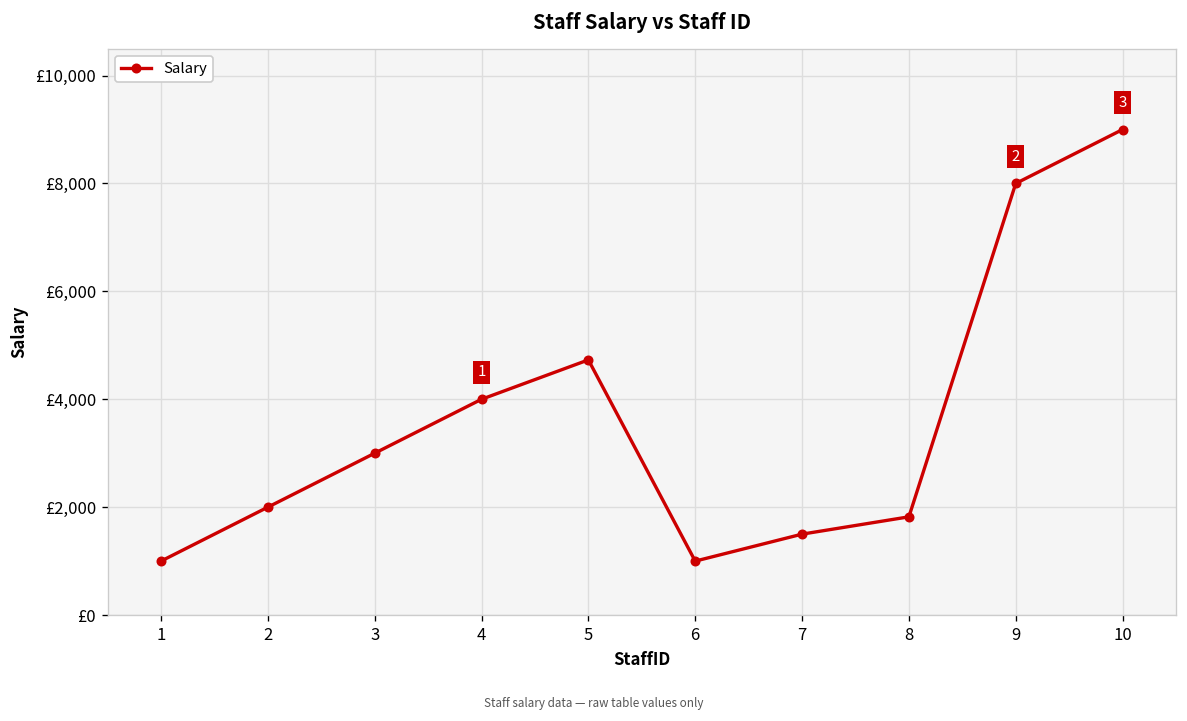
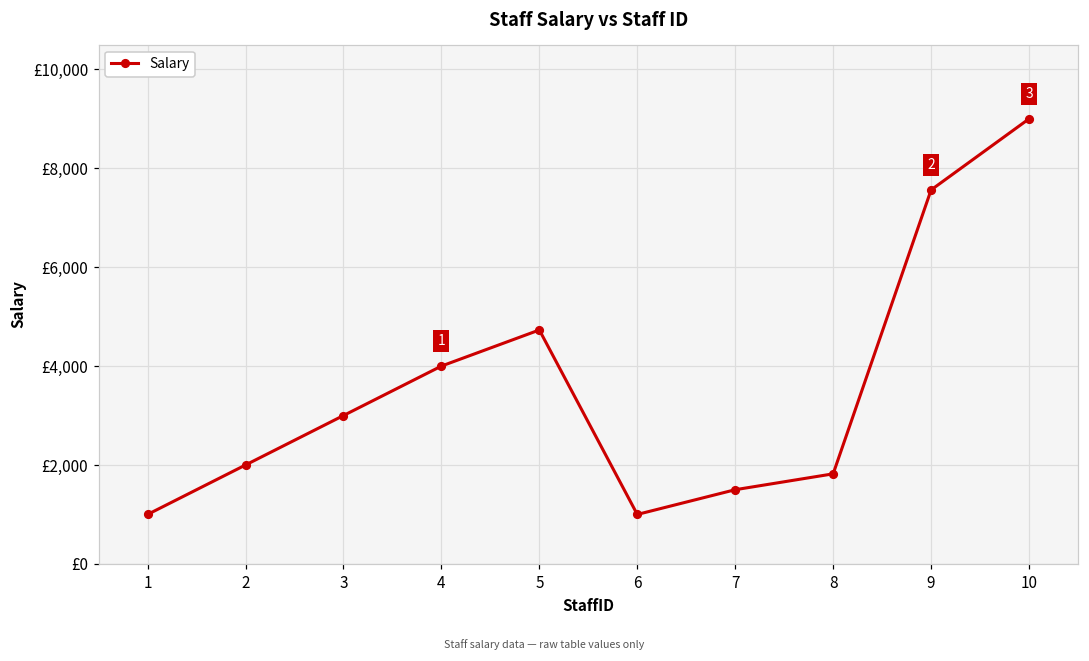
9: £8,000 -> £7,600
